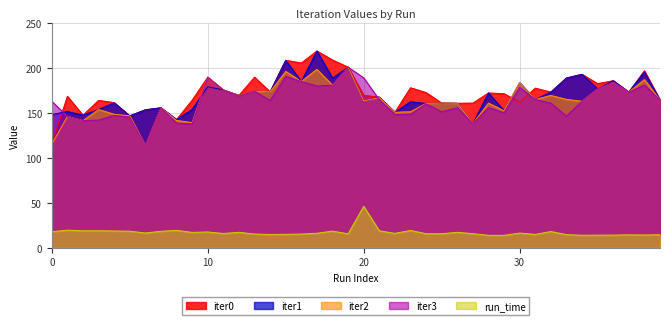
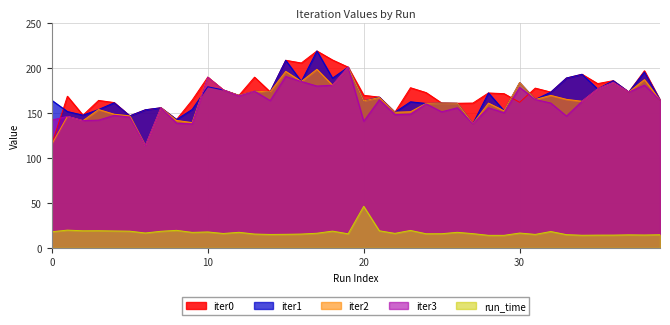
iter1, 0: 150 -> 160
iter3, 0: 160 -> 140
iter3, 20: 190 -> 140
